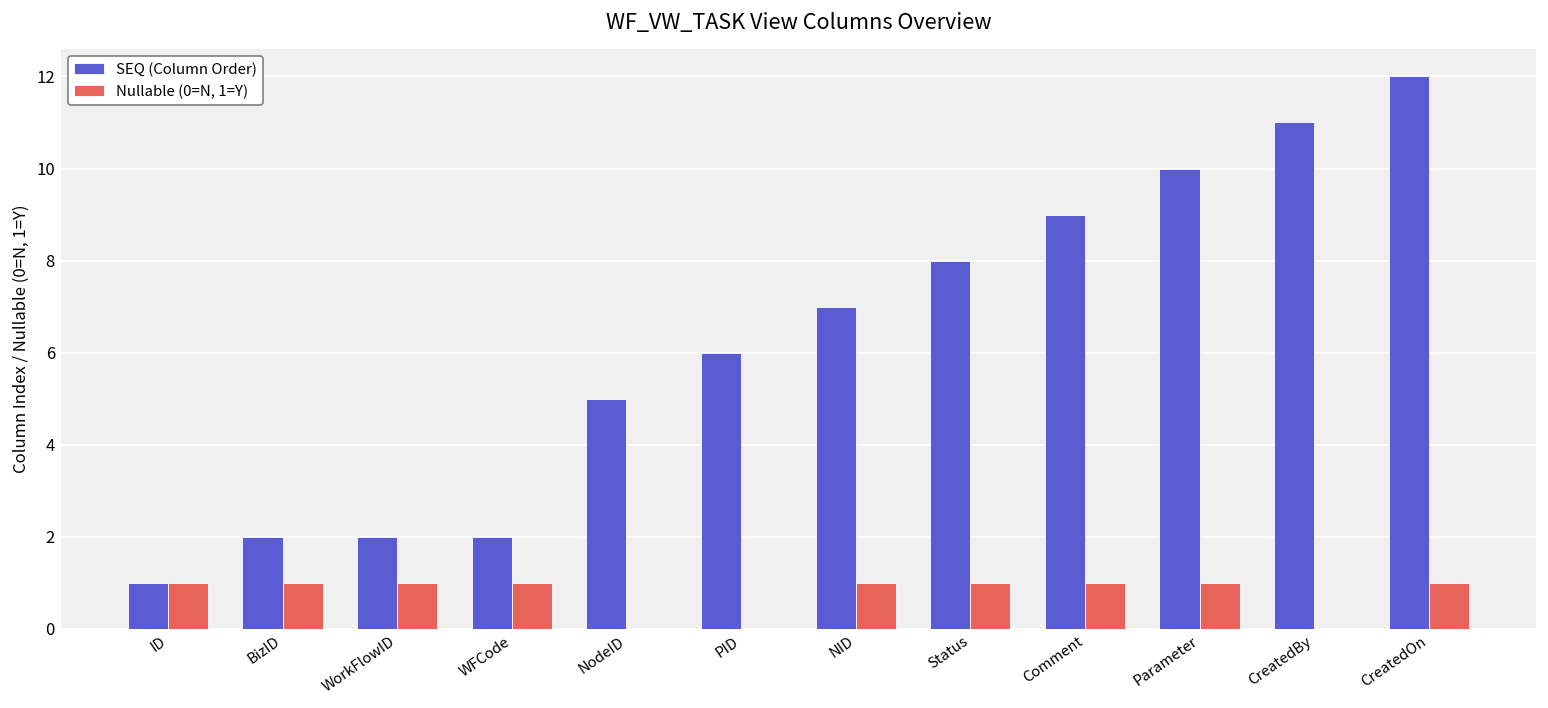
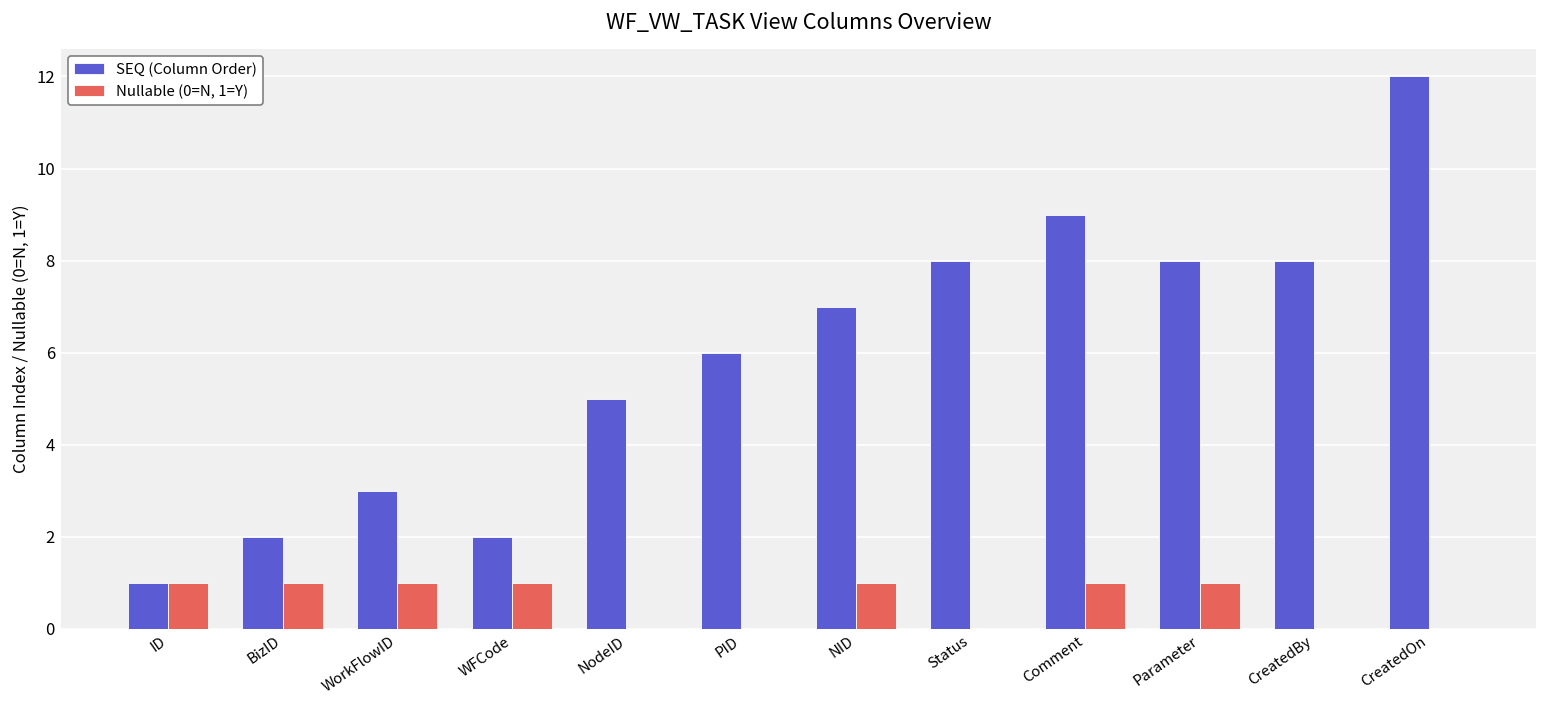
SEQ (Column Order), WorkFlowID: 2 -> 3
Nullable (0=N, 1=Y), Status: 1 -> 0
SEQ (Column Order), Parameter: 10 -> 8
SEQ (Column Order), CreatedBy: 11 -> 8
Nullable (0=N, 1=Y), CreatedOn: 1 -> 0
